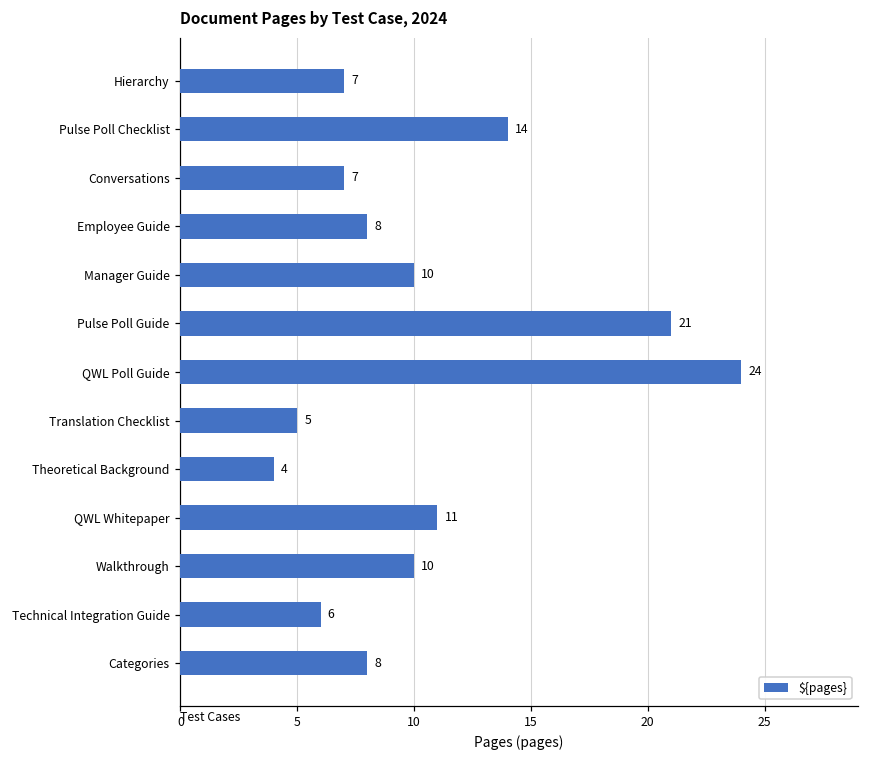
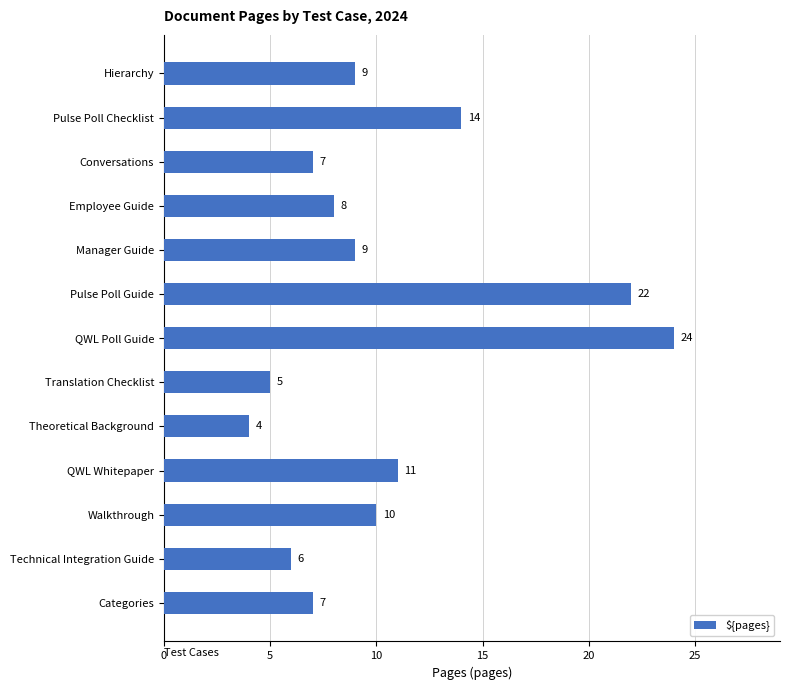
Hierarchy: 7 -> 9
Manager Guide: 10 -> 9
Pulse Poll Guide: 21 -> 22
Categories: 8 -> 7
